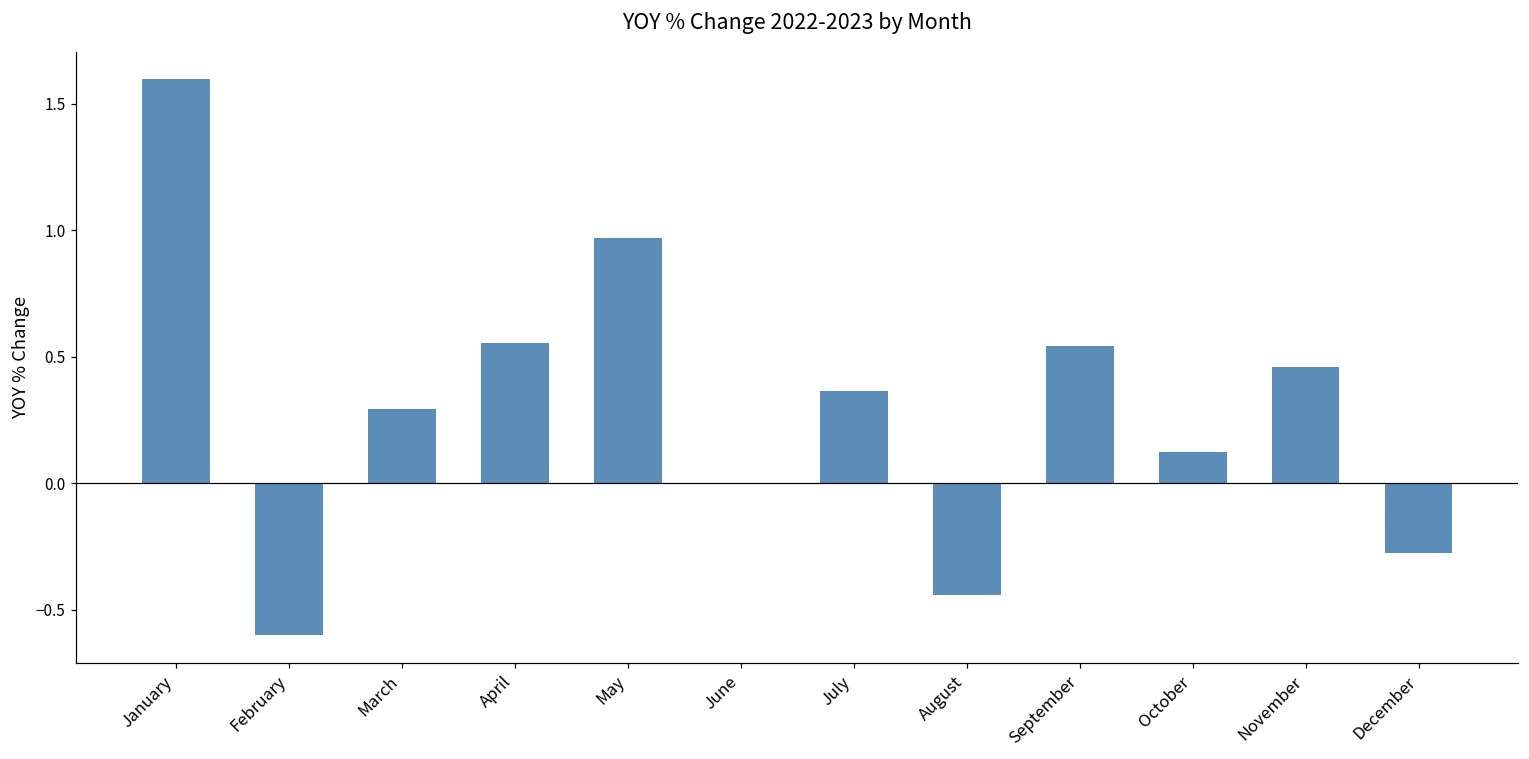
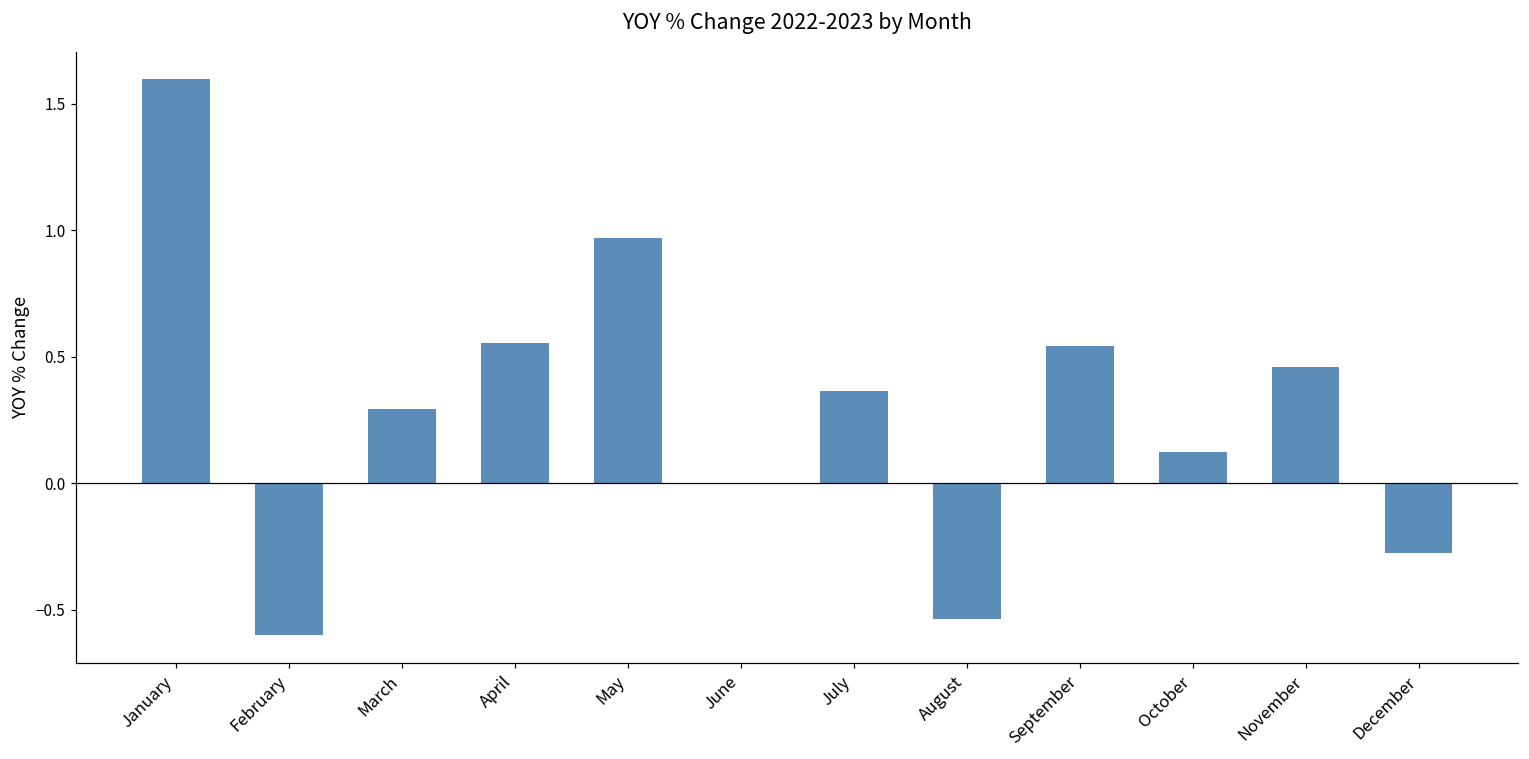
August: -0.44 -> -0.54
